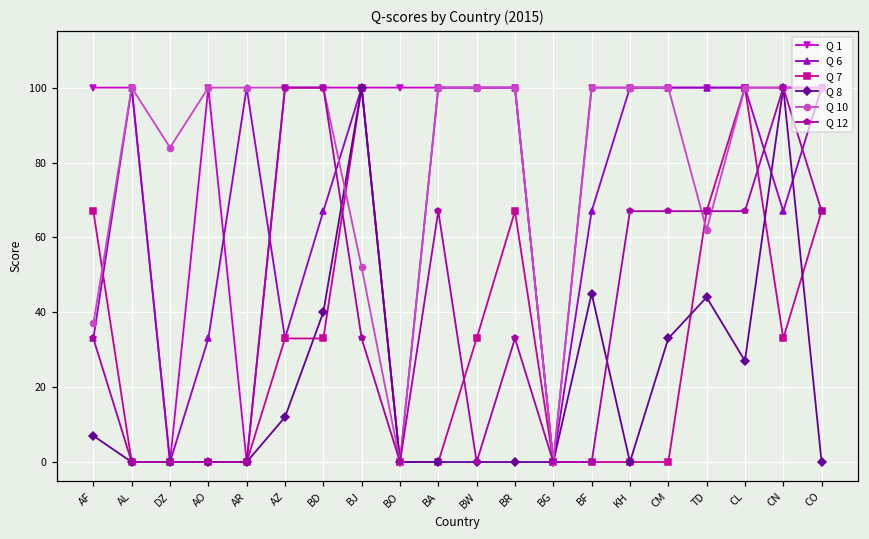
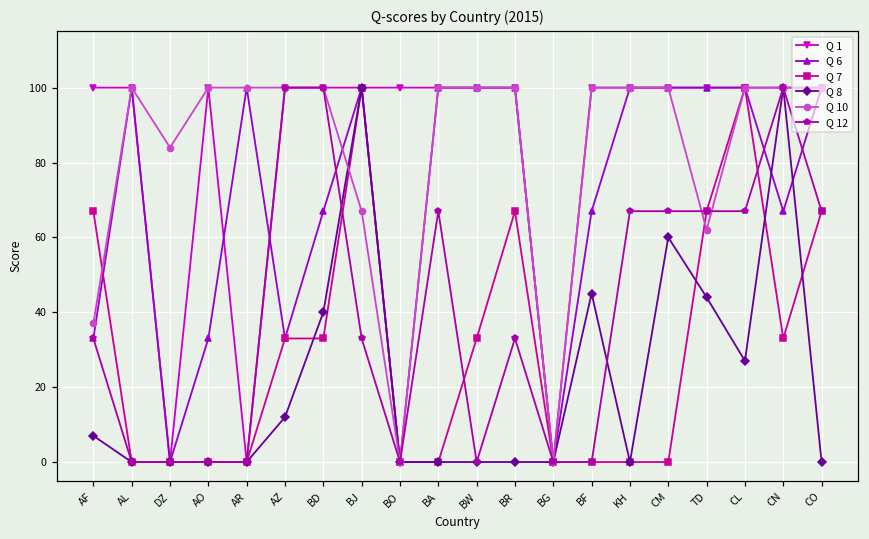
Q 10, BJ: 52 -> 67
Q 8, CM: 33 -> 60
